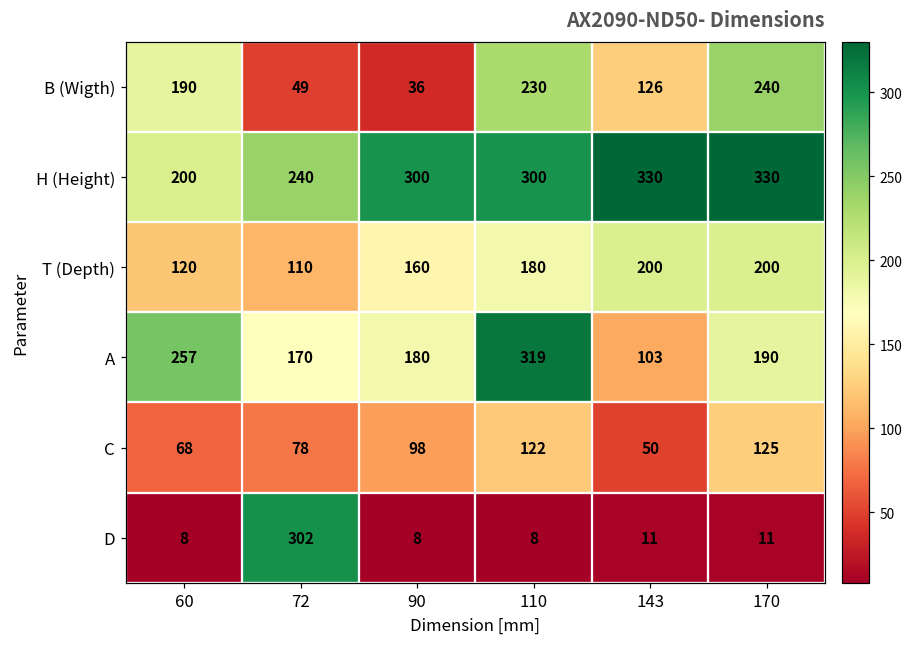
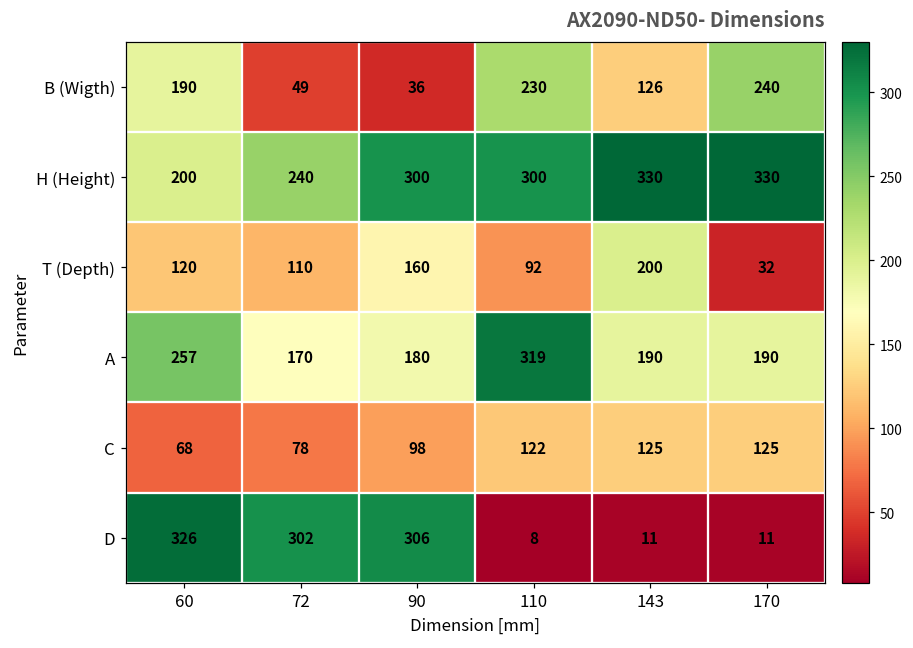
T (Depth), 110: 180 -> 92
T (Depth), 170: 200 -> 32
A, 143: 103 -> 190
C, 143: 50 -> 125
D, 60: 8 -> 326
D, 90: 8 -> 306
